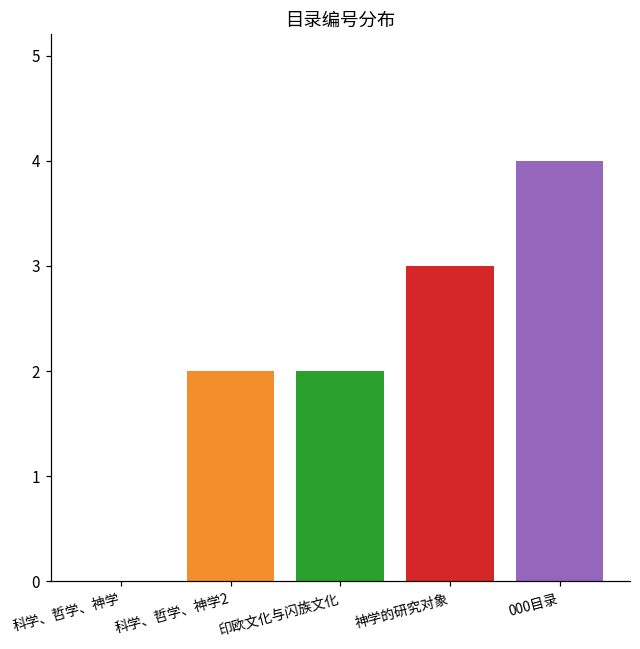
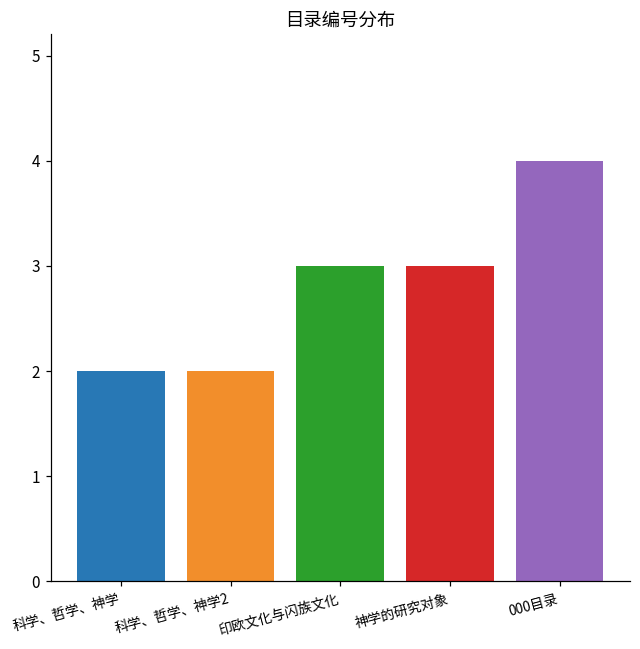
科学、哲学、神学: 0 -> 2
印欧文化与闪族文化: 2 -> 3
